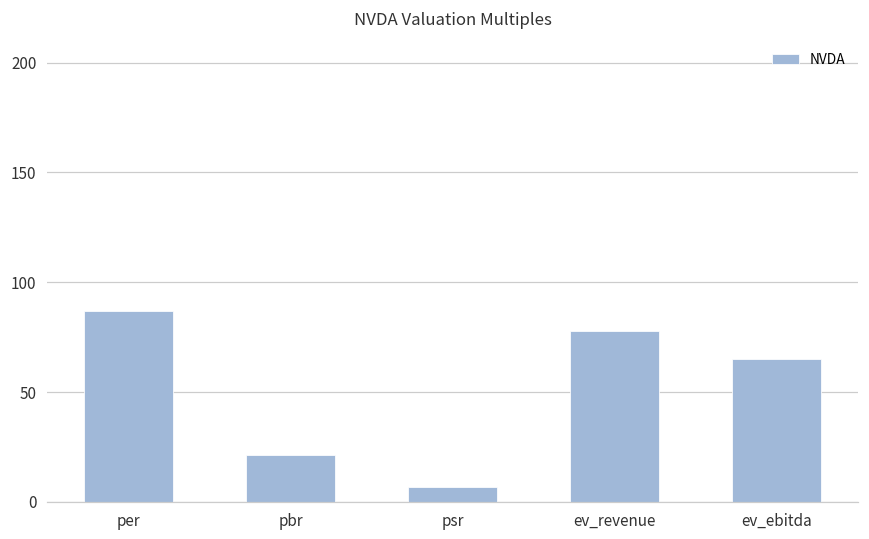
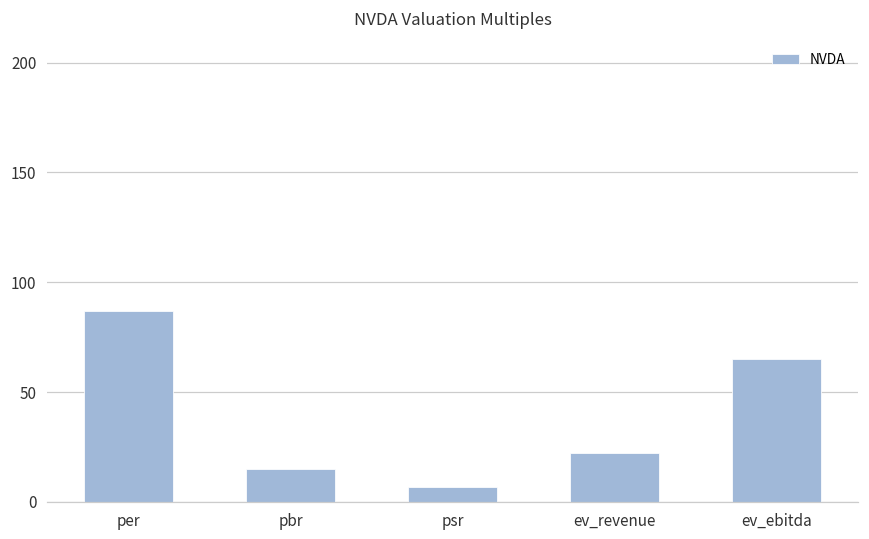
pbr: 21 -> 15
ev_revenue: 78 -> 22
